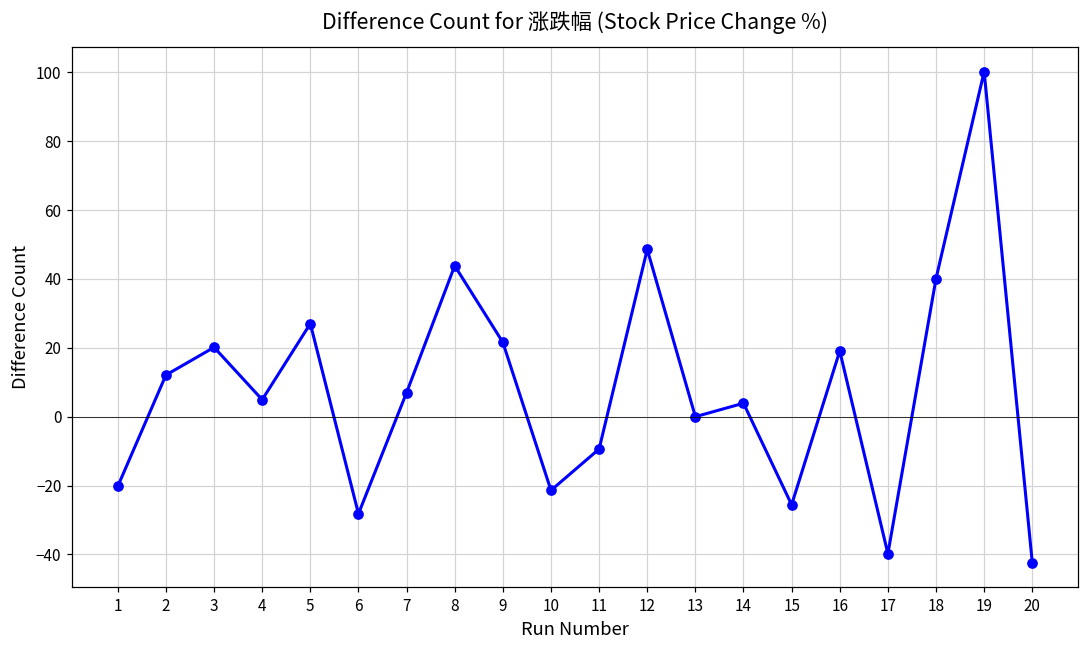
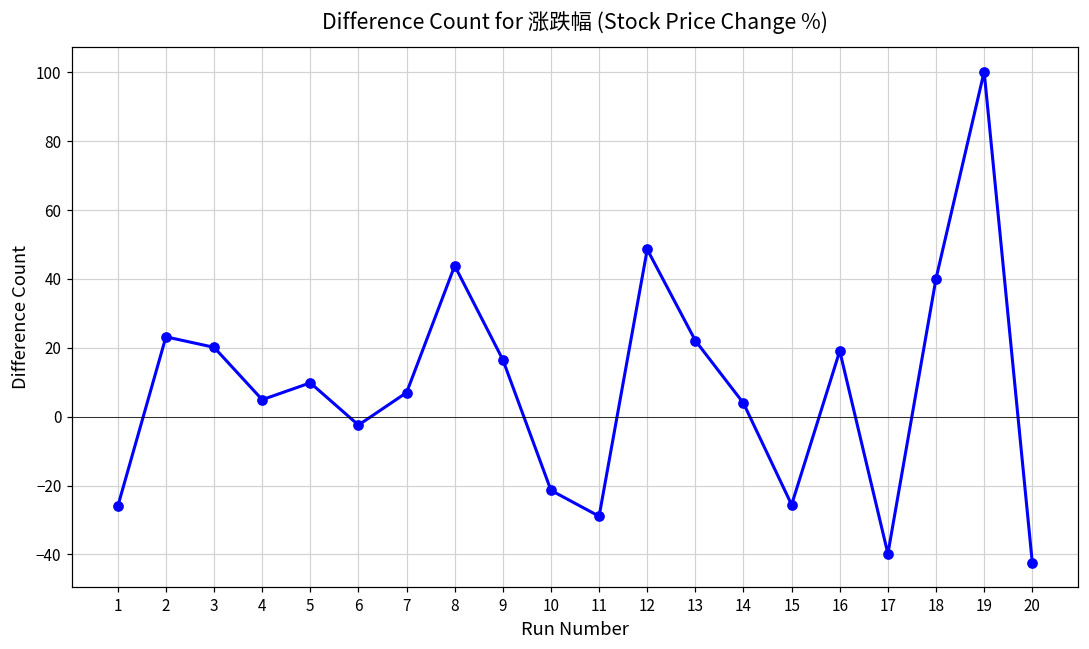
1: -20 -> -26
2: 12 -> 23
5: 27 -> 10
6: -28 -> -2
9: 22 -> 17
11: -9 -> -29
13: 0 -> 22
